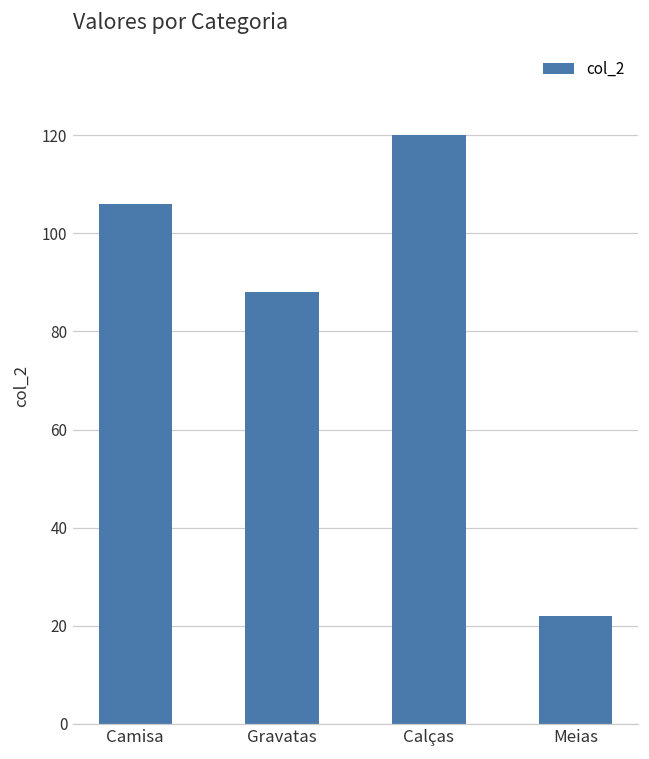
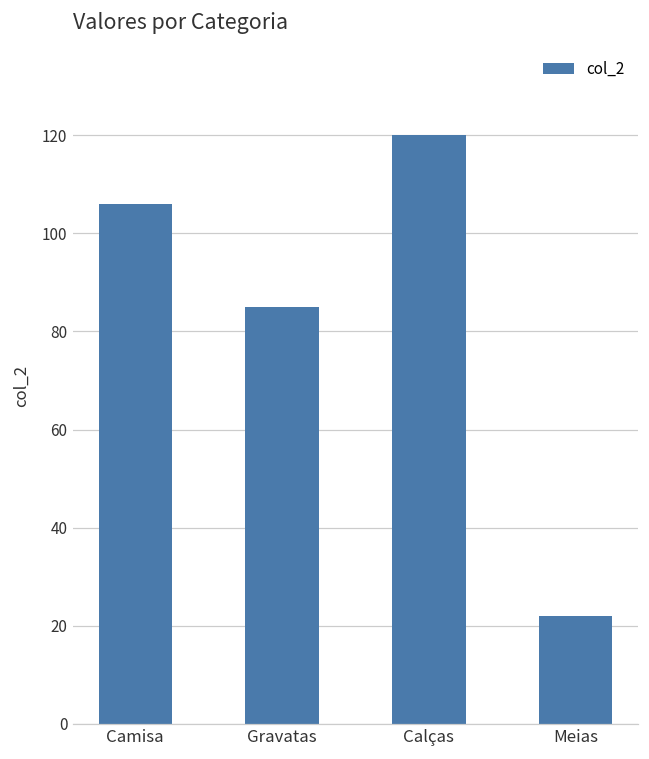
Gravatas: 88 -> 85
